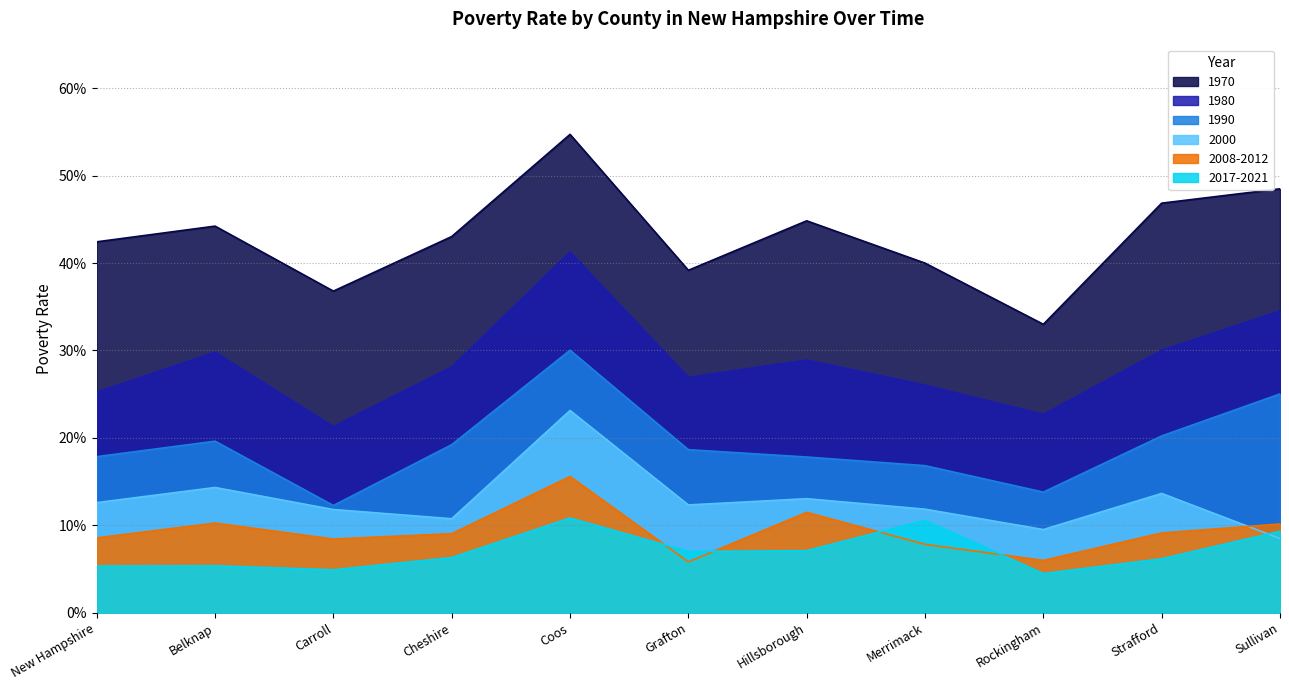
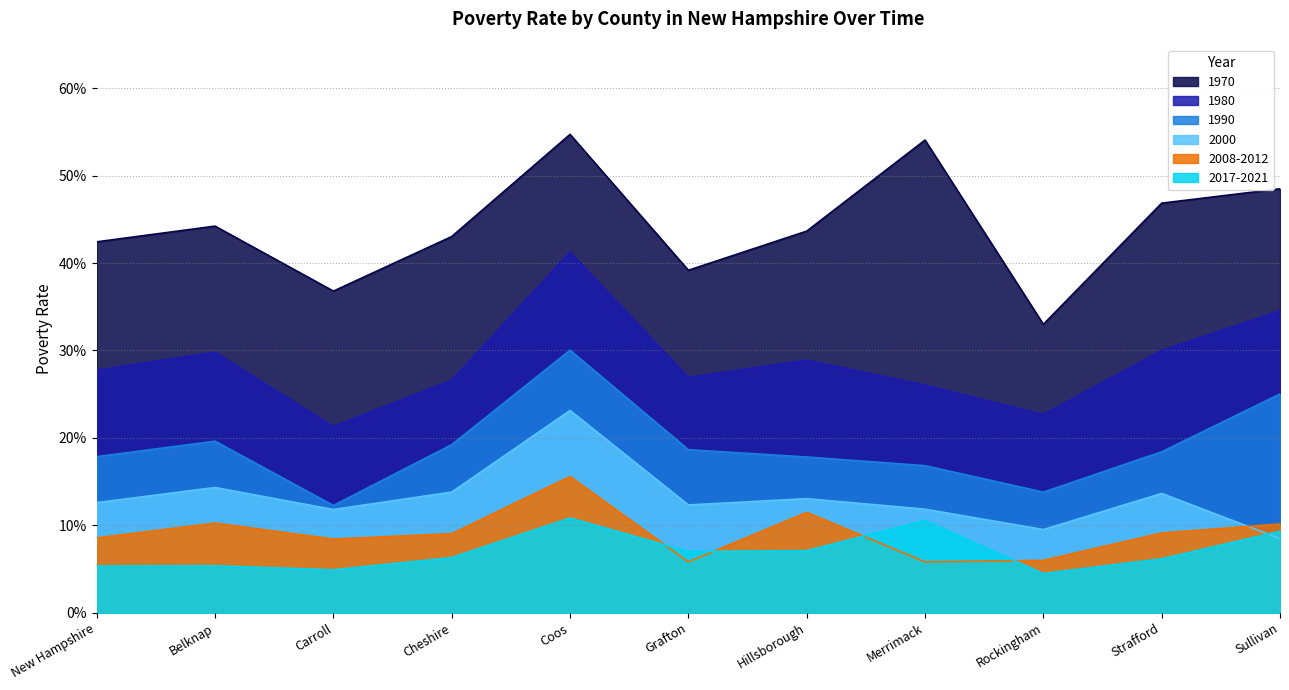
1980, New Hampshire: 25% -> 28%
1980, Cheshire: 28% -> 27%
2000, Cheshire: 11% -> 14%
1970, Hillsborough: 45% -> 44%
1970, Merrimack: 40% -> 54%
2008-2012, Merrimack: 8% -> 6%
1990, Strafford: 20% -> 18%
